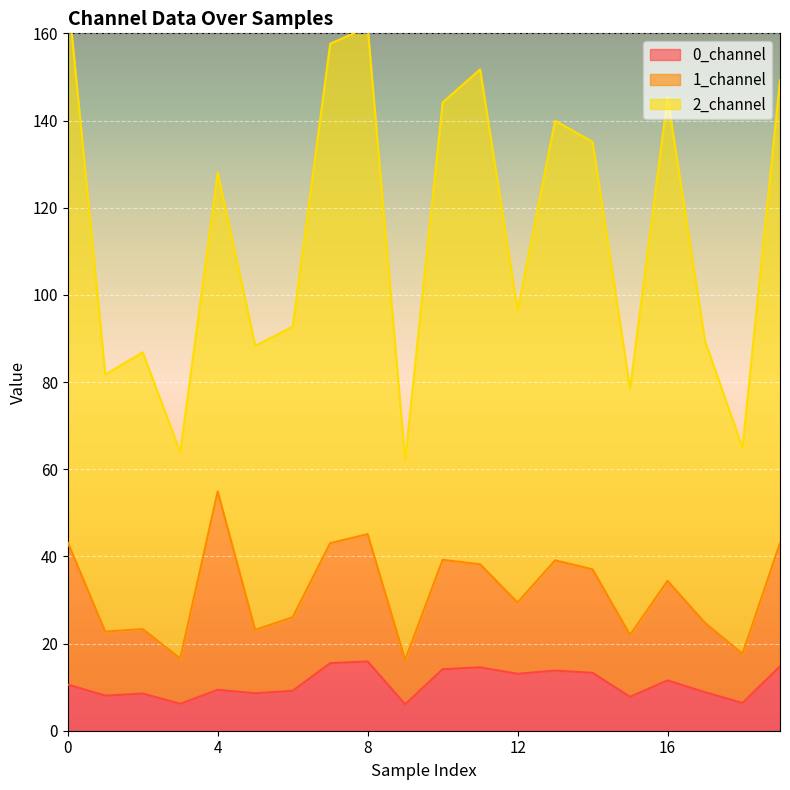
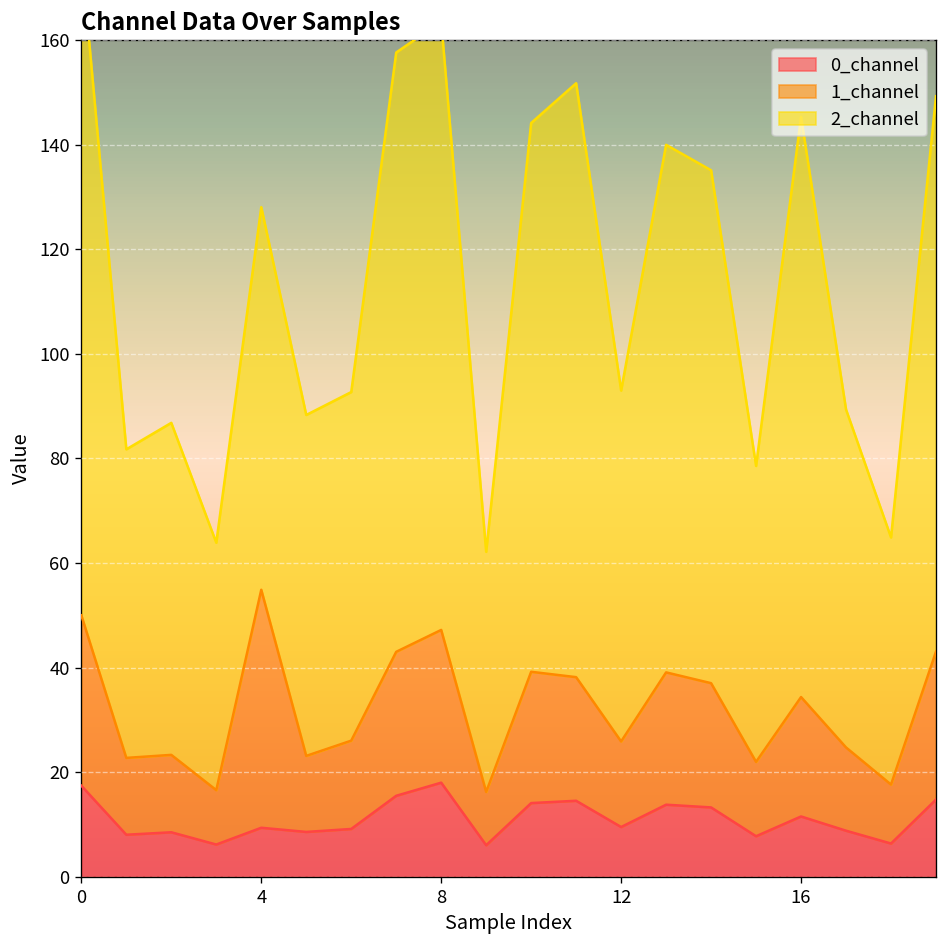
0_channel, 0: 11 -> 17
0_channel, 8: 16 -> 18
0_channel, 12: 13 -> 10
